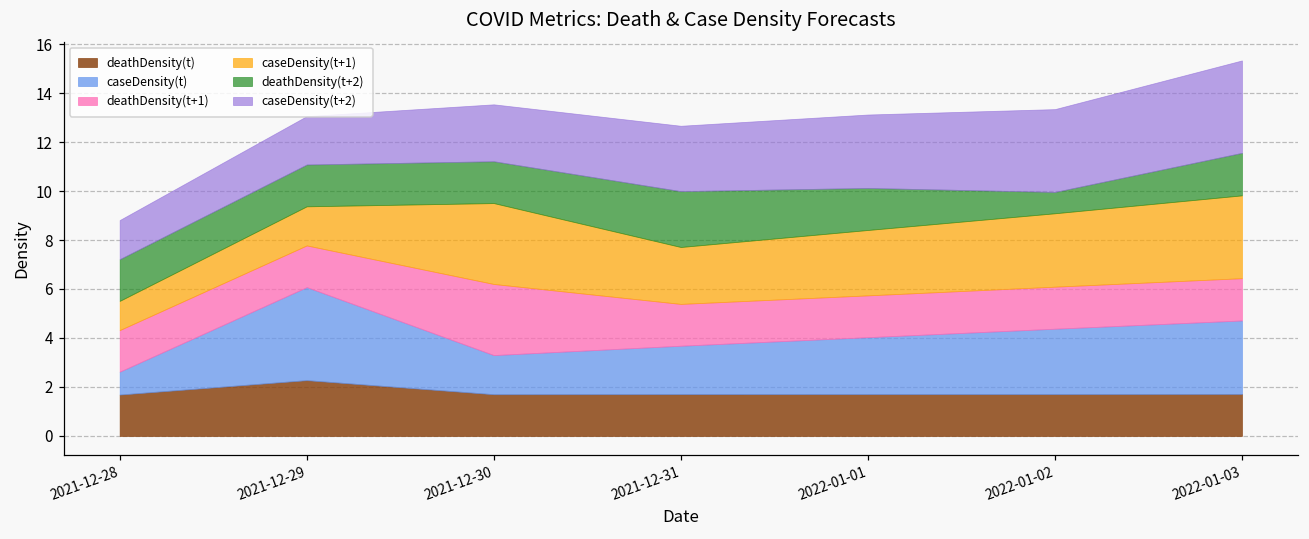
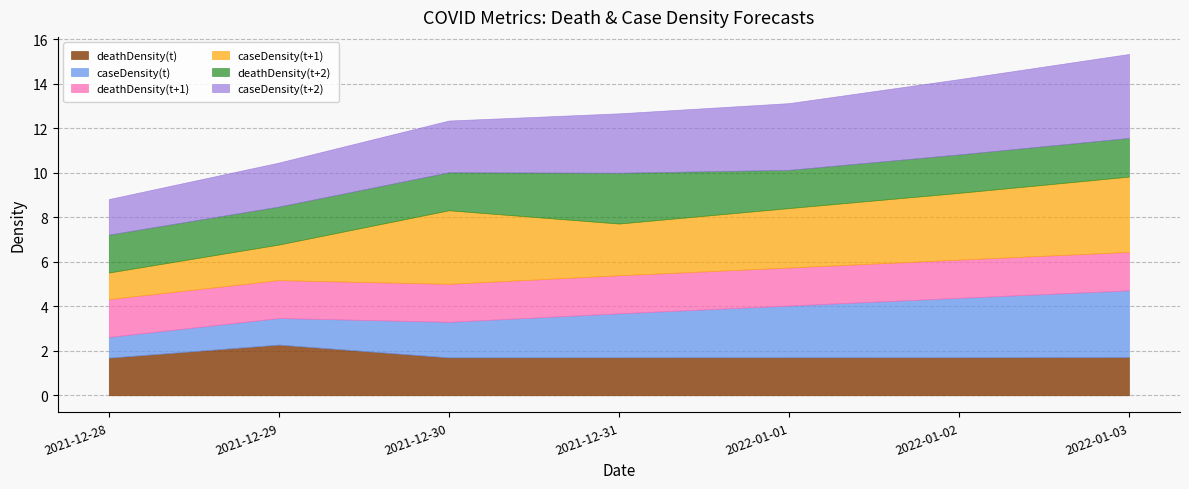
caseDensity(t), 2021-12-29: 3.8 -> 1.2
deathDensity(t+1), 2021-12-30: 2.9 -> 1.7
deathDensity(t+2), 2022-01-02: 0.9 -> 1.7
